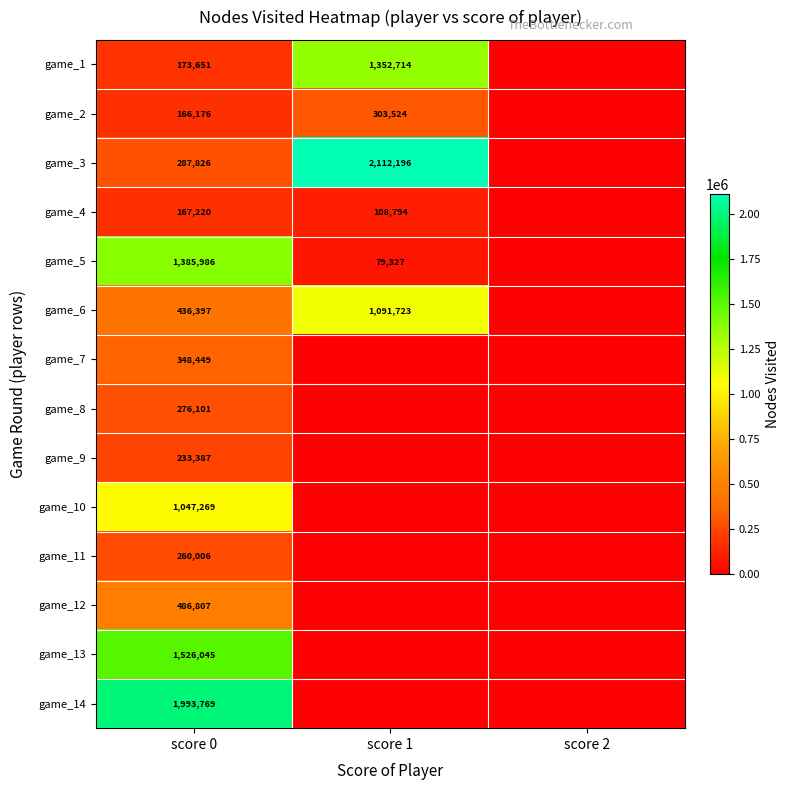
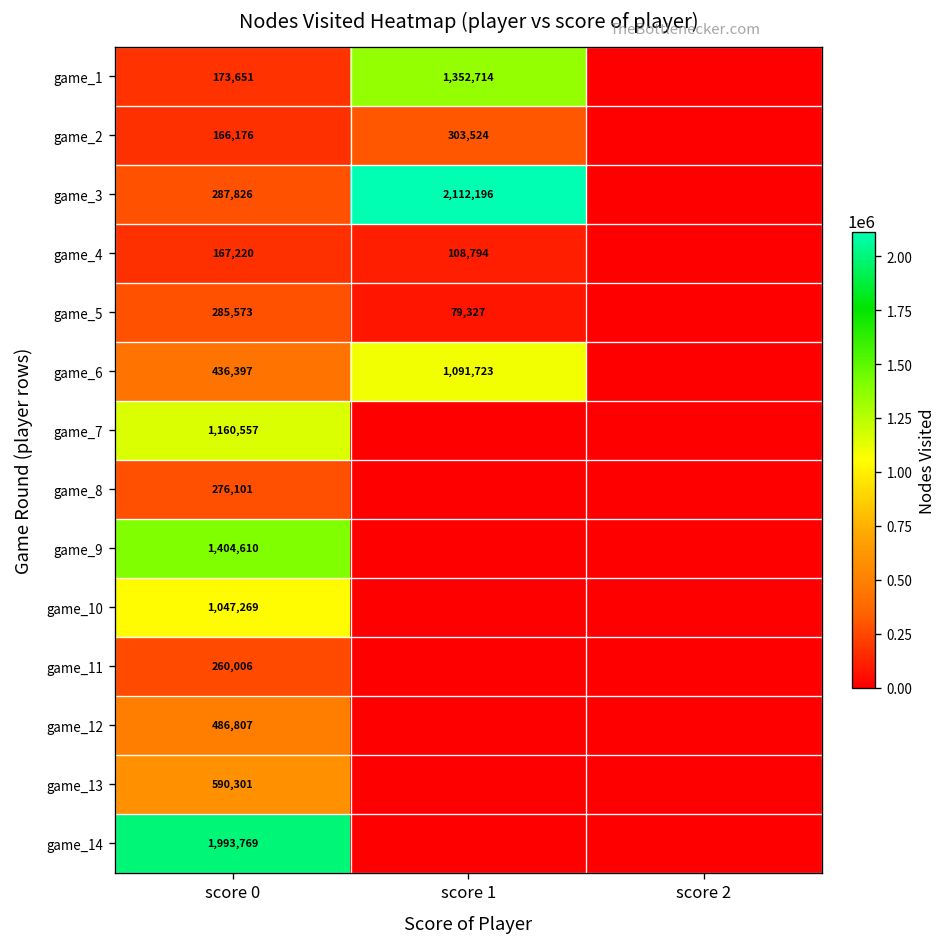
game_5, score 0: 1,385,986 -> 285,573
game_7, score 0: 348,449 -> 1,160,557
game_9, score 0: 233,387 -> 1,404,610
game_13, score 0: 1,526,045 -> 590,301
